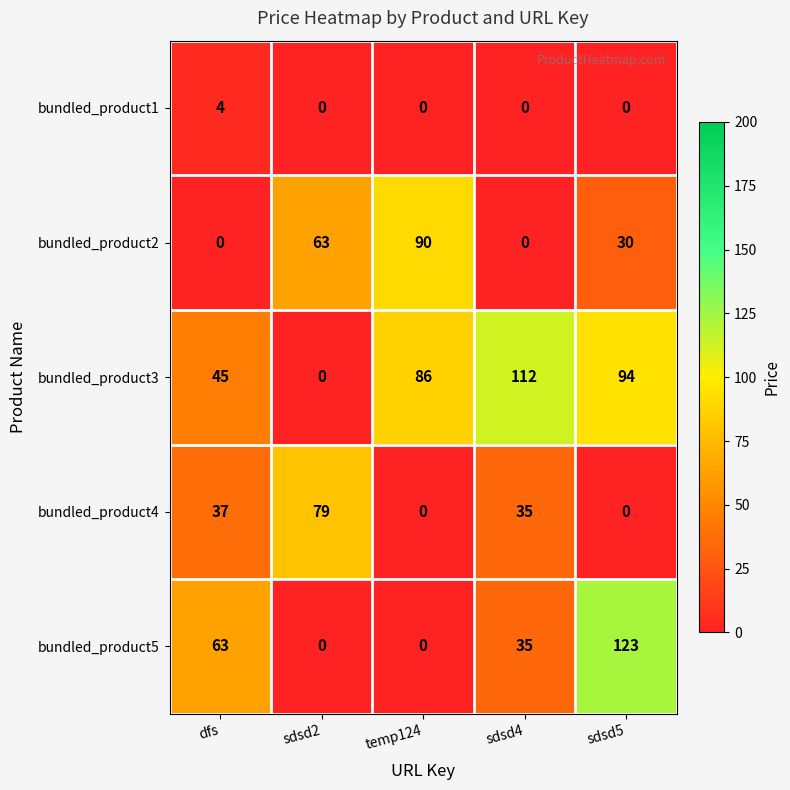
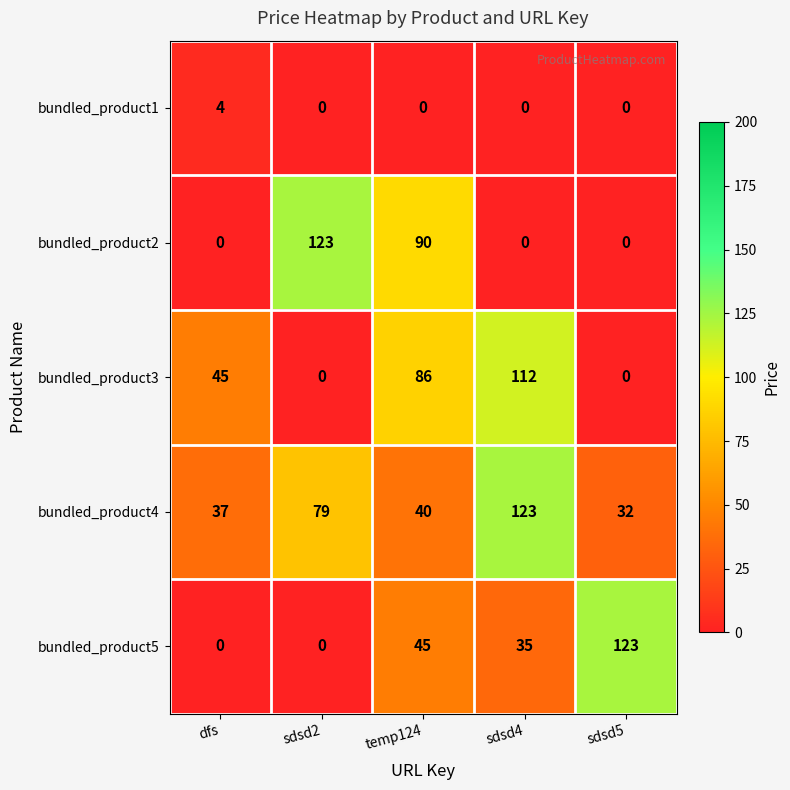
bundled_product2, sdsd2: 63 -> 123
bundled_product2, sdsd5: 30 -> 0
bundled_product3, sdsd5: 94 -> 0
bundled_product4, temp124: 0 -> 40
bundled_product4, sdsd4: 35 -> 123
bundled_product4, sdsd5: 0 -> 32
bundled_product5, dfs: 63 -> 0
bundled_product5, temp124: 0 -> 45
